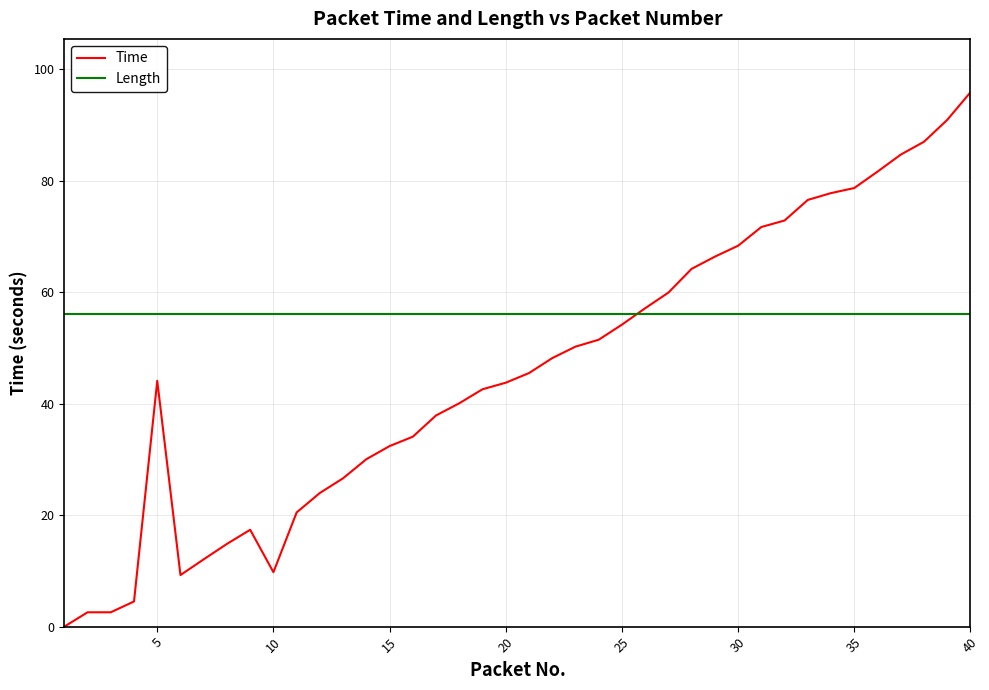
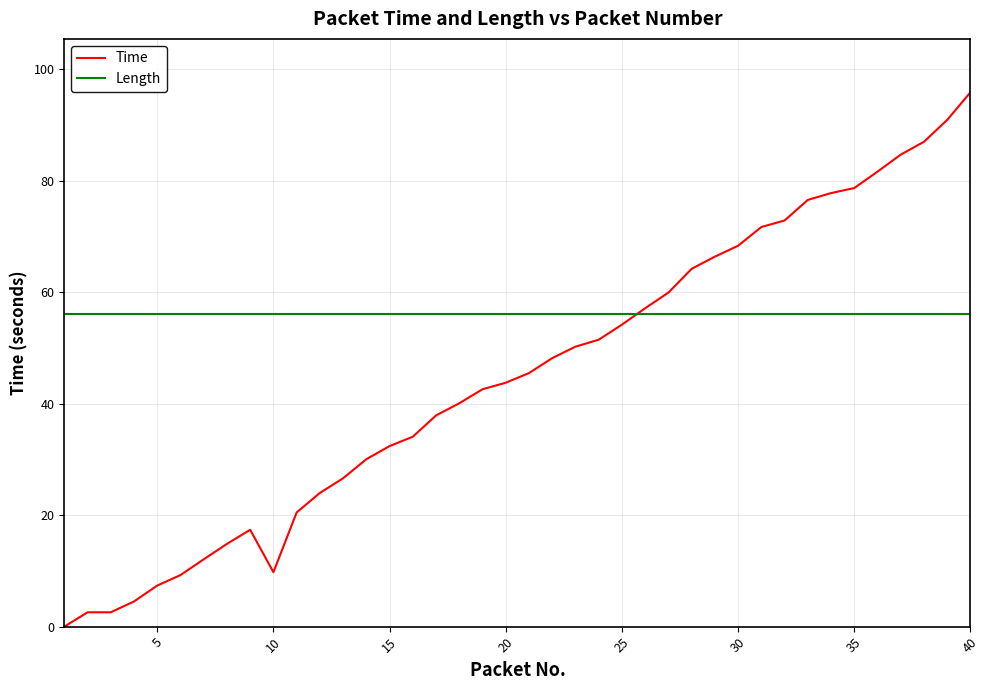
Time, 5: 44 -> 7
